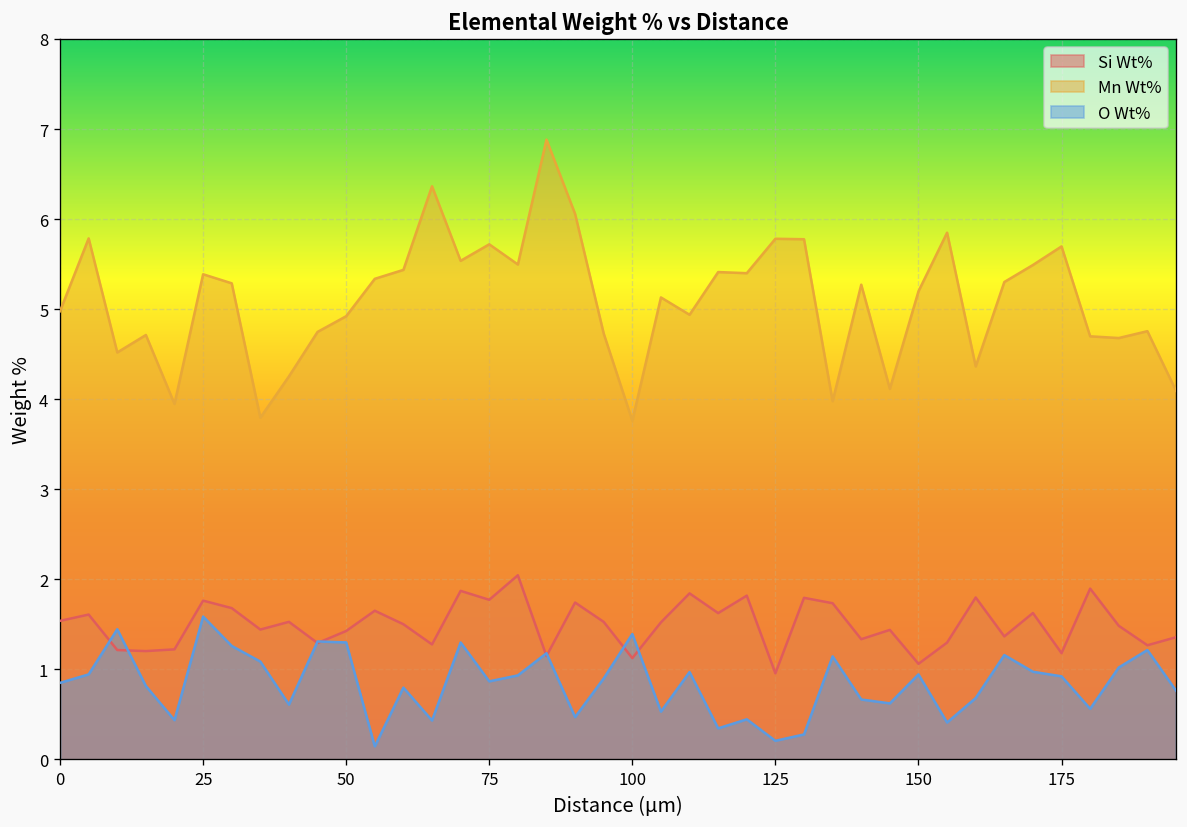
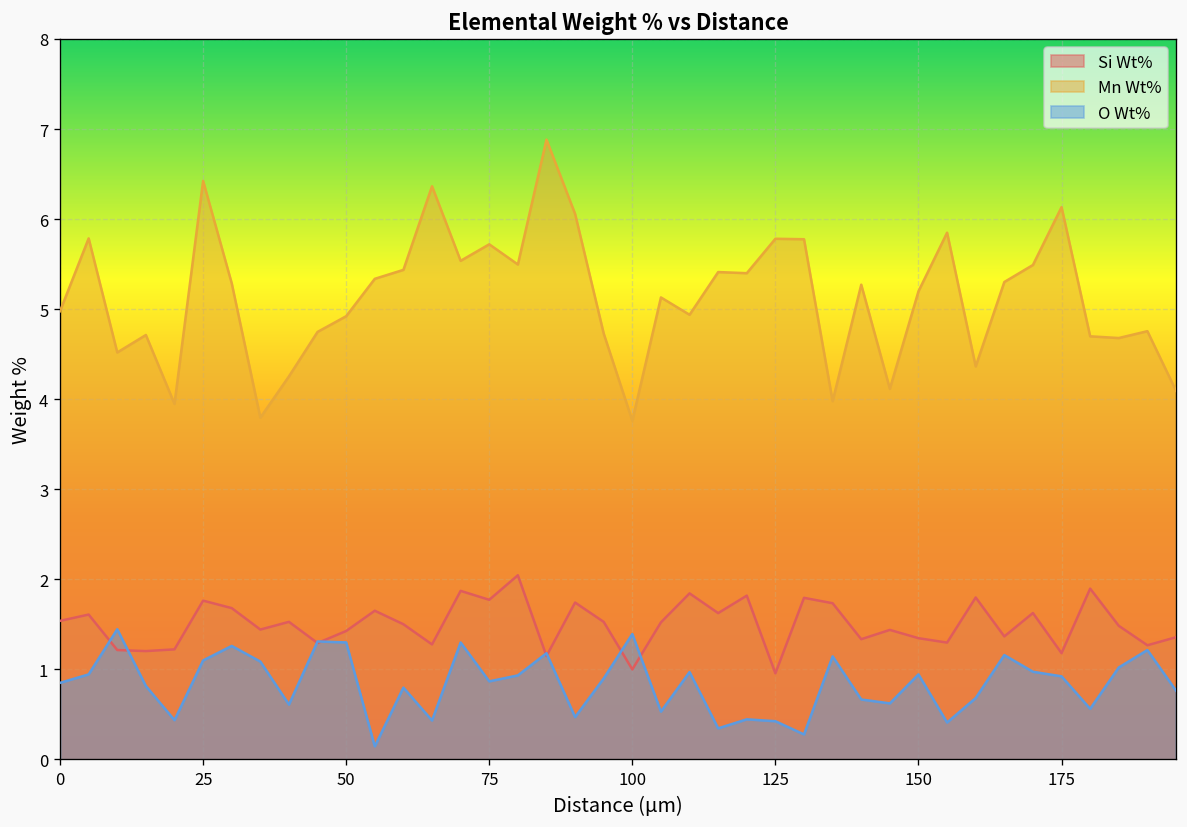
Mn Wt%, 25: 5.4 -> 6.4
O Wt%, 25: 1.6 -> 1.1
Si Wt%, 100: 1.1 -> 1.0
O Wt%, 125: 0.2 -> 0.4
Si Wt%, 150: 1.1 -> 1.3
Mn Wt%, 175: 5.7 -> 6.1
